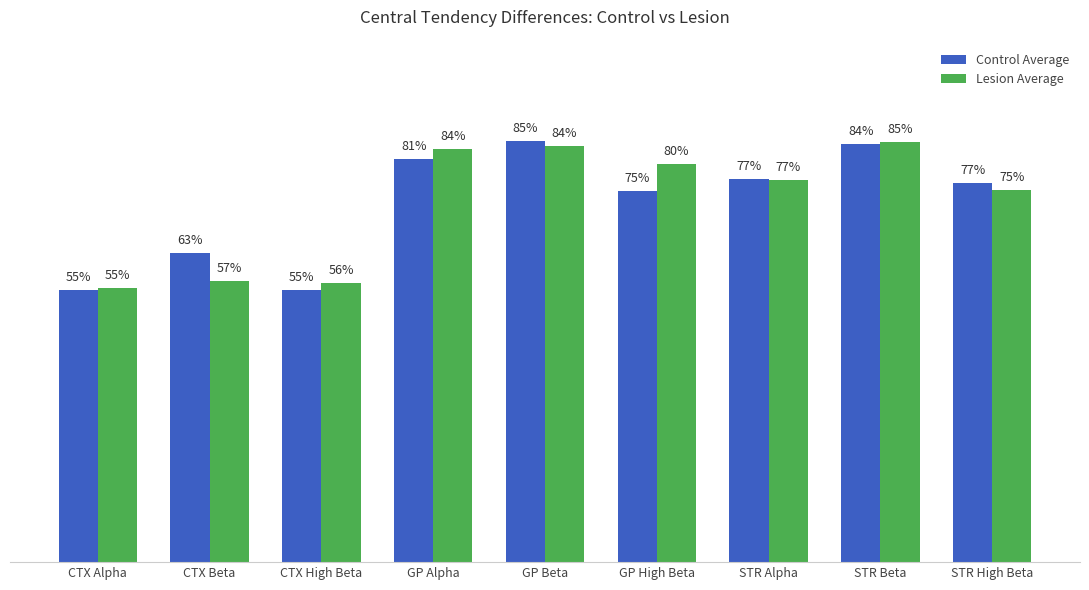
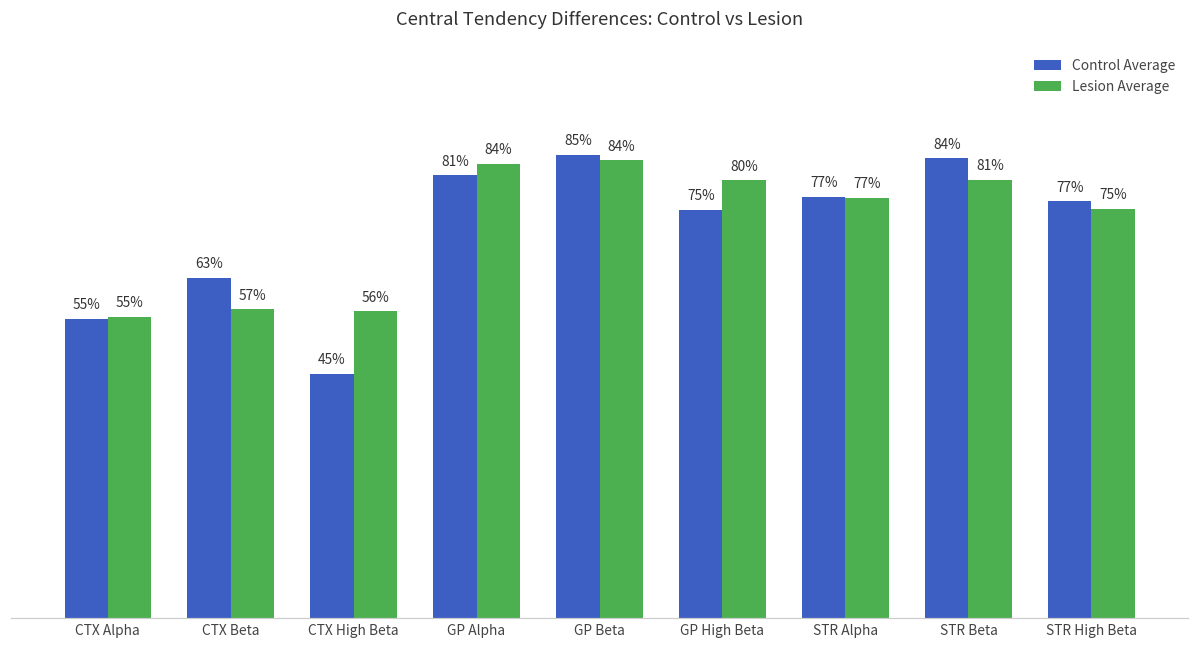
Control Average, CTX High Beta: 55% -> 45%
Lesion Average, STR Beta: 85% -> 81%
